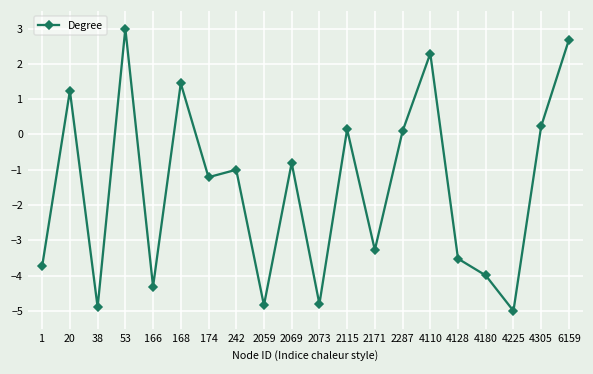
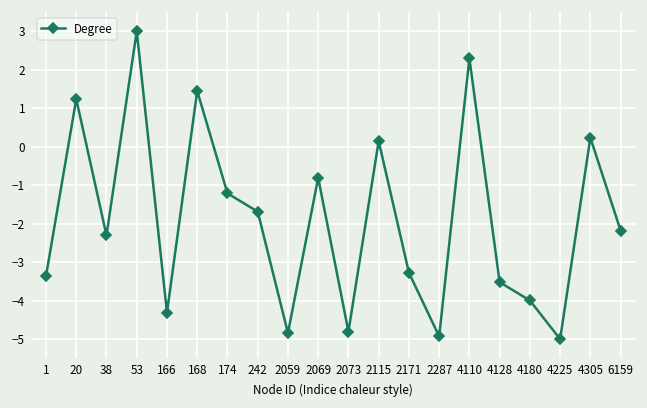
1: -3.7 -> -3.4
38: -4.9 -> -2.3
242: -1.0 -> -1.7
2287: 0.1 -> -4.9
6159: 2.7 -> -2.2
